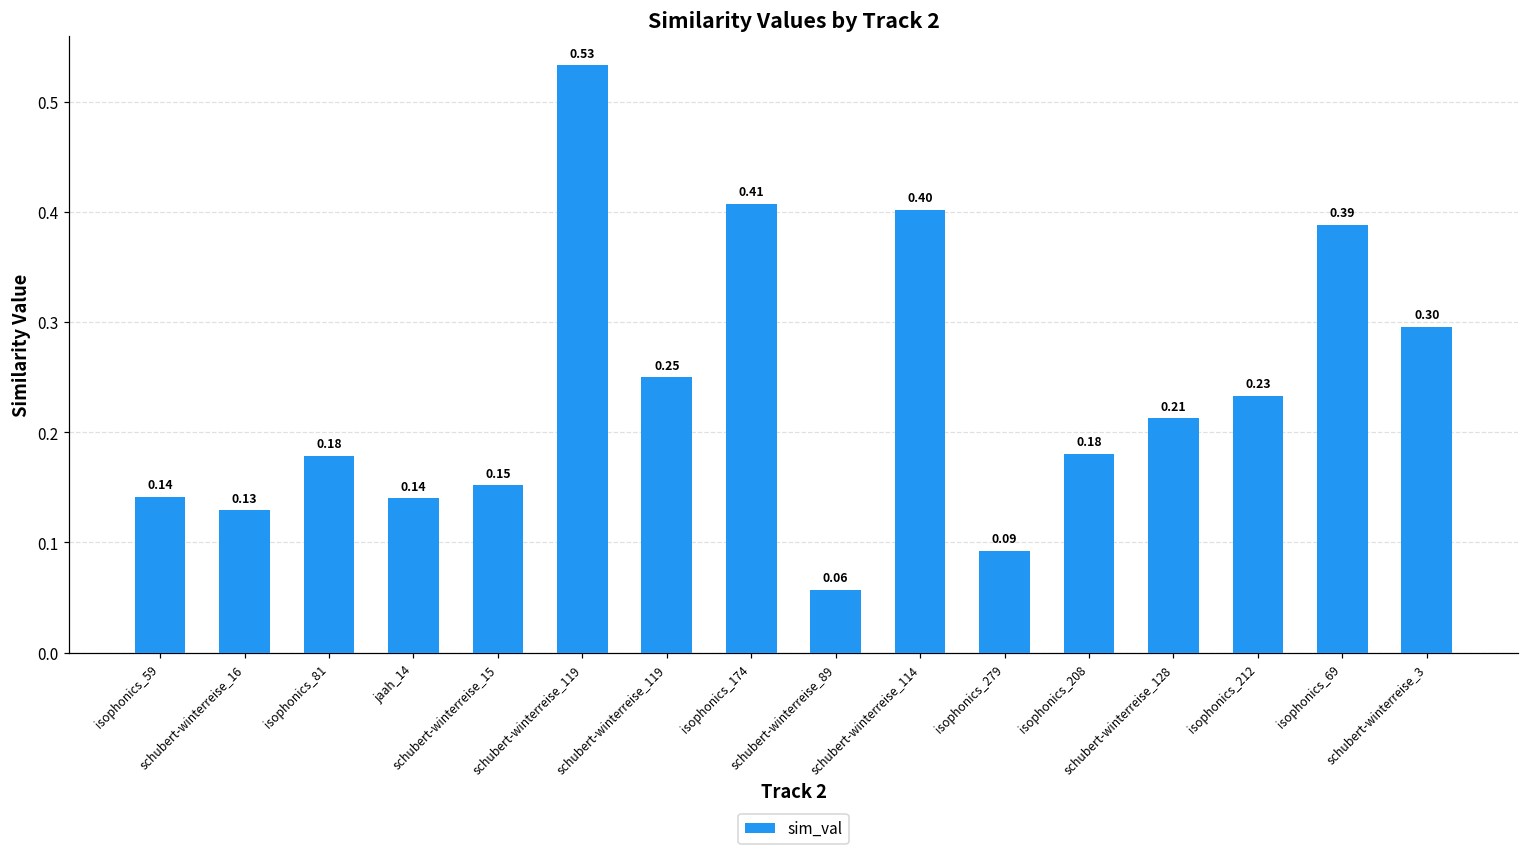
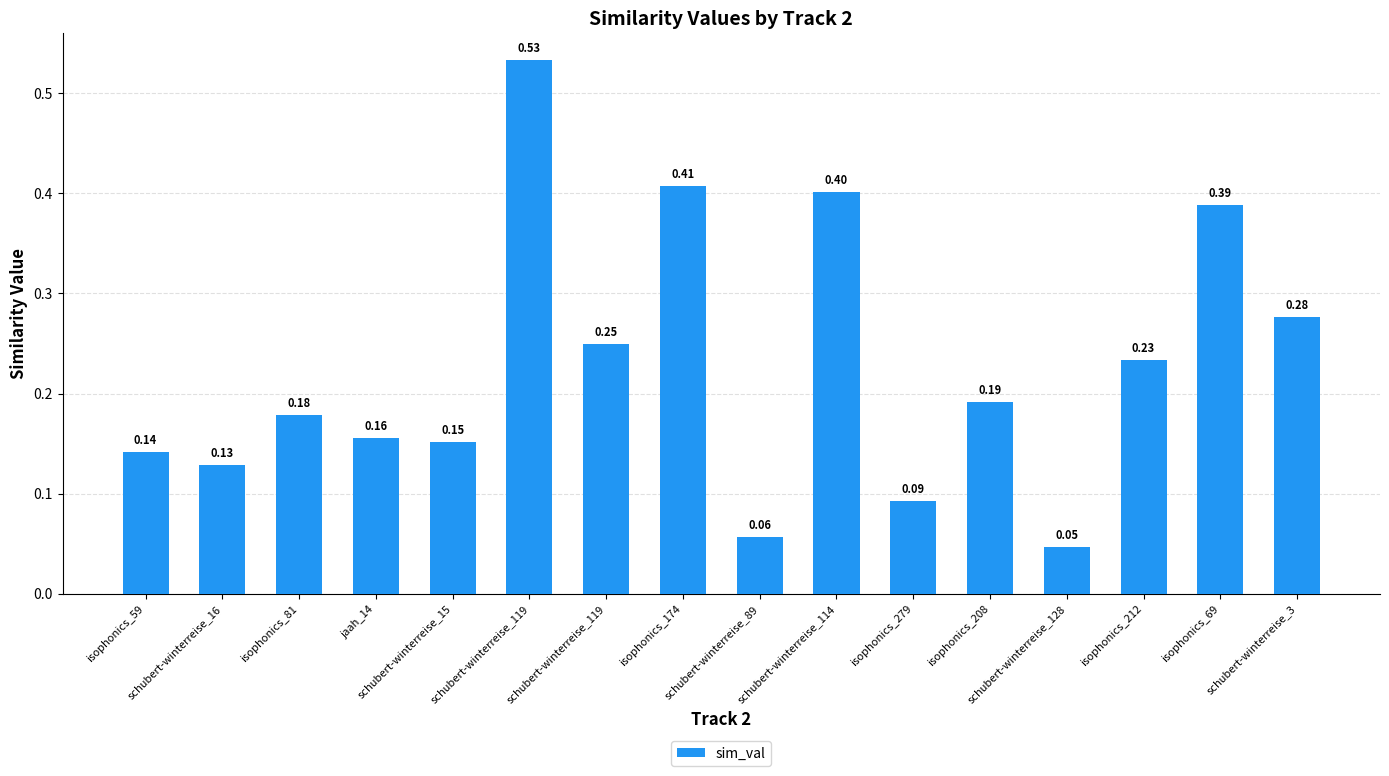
jaah_14: 0.14 -> 0.16
isophonics_208: 0.18 -> 0.19
schubert-winterreise_128: 0.21 -> 0.05
schubert-winterreise_3: 0.30 -> 0.28
